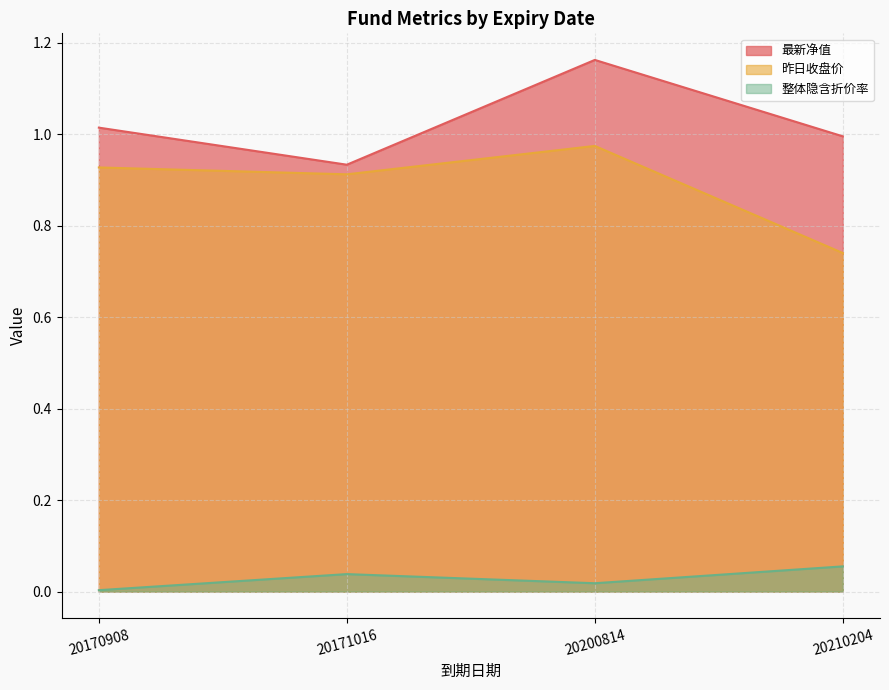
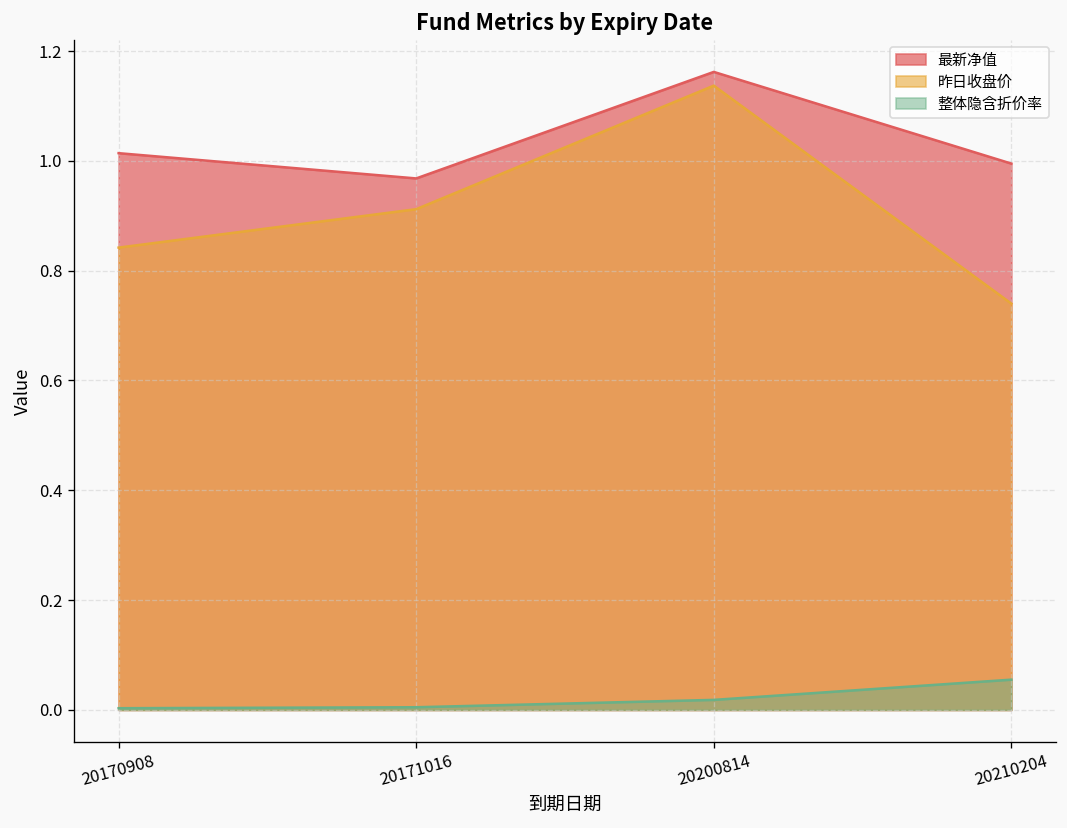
昨日收盘价, 20170908: 0.93 -> 0.84
最新净值, 20171016: 0.93 -> 0.97
整体隐含折价率, 20171016: 0.04 -> 0.00
昨日收盘价, 20200814: 0.97 -> 1.14
